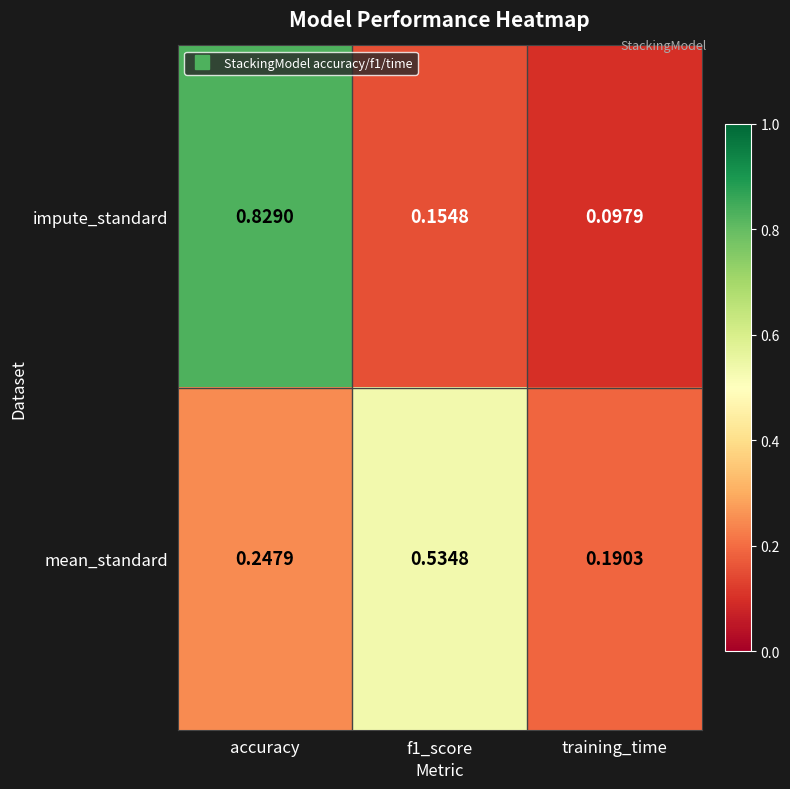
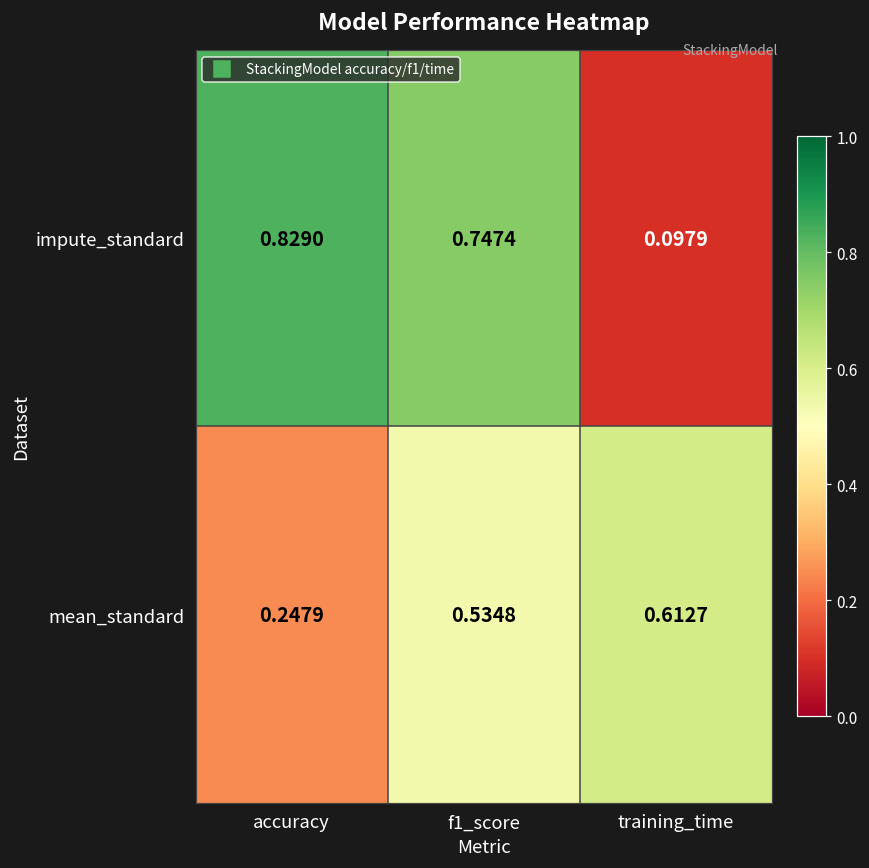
impute_standard, f1_score: 0.1548 -> 0.7474
mean_standard, training_time: 0.1903 -> 0.6127
